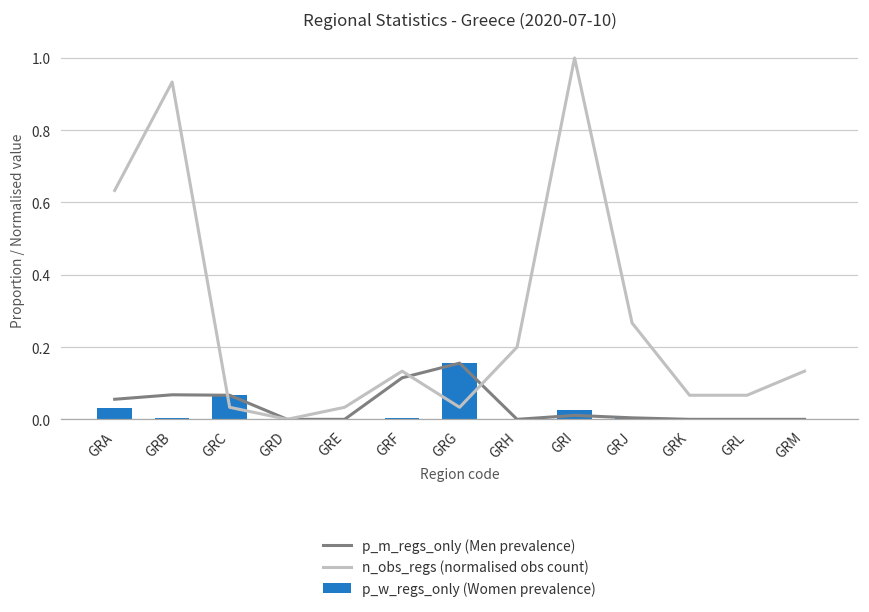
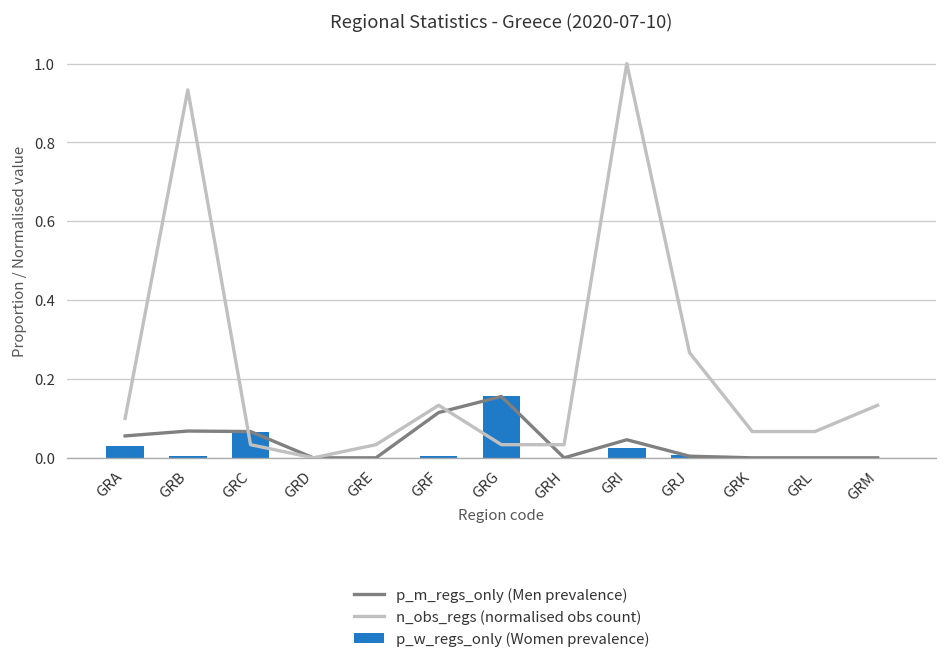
n_obs_regs (normalised obs count), GRA: 0.63 -> 0.10
n_obs_regs (normalised obs count), GRH: 0.20 -> 0.03
p_m_regs_only (Men prevalence), GRI: 0.01 -> 0.05
